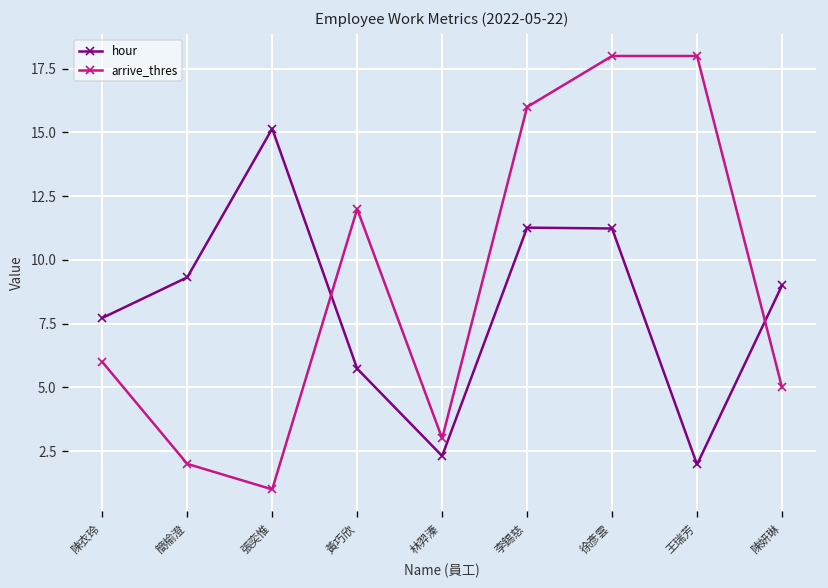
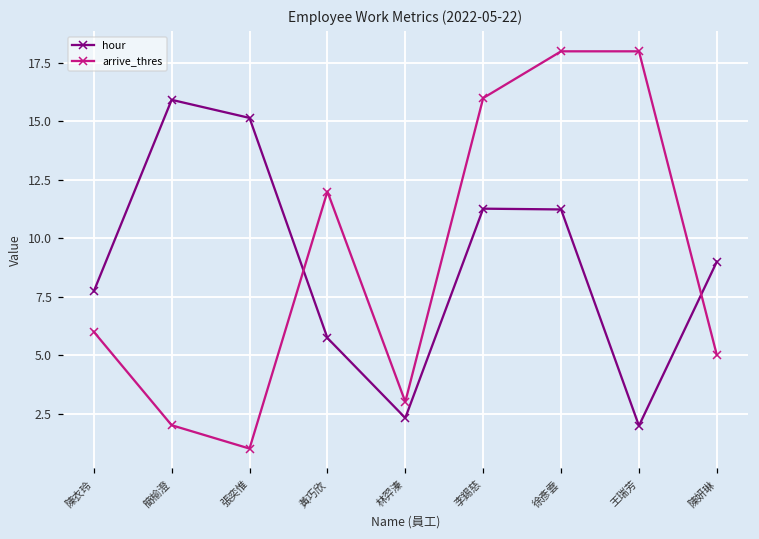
hour, 簡榆澄: 9.3 -> 15.9
